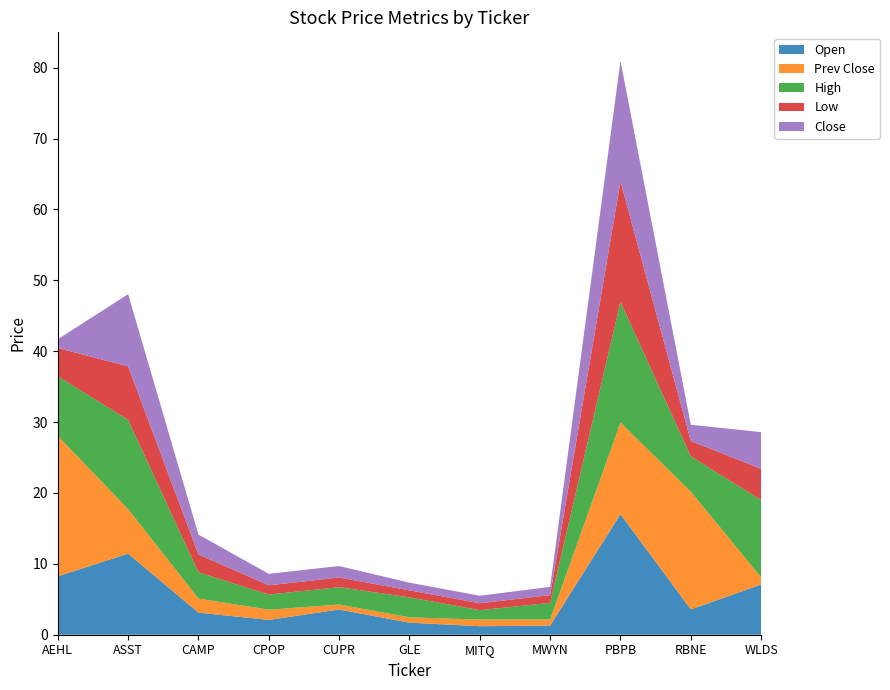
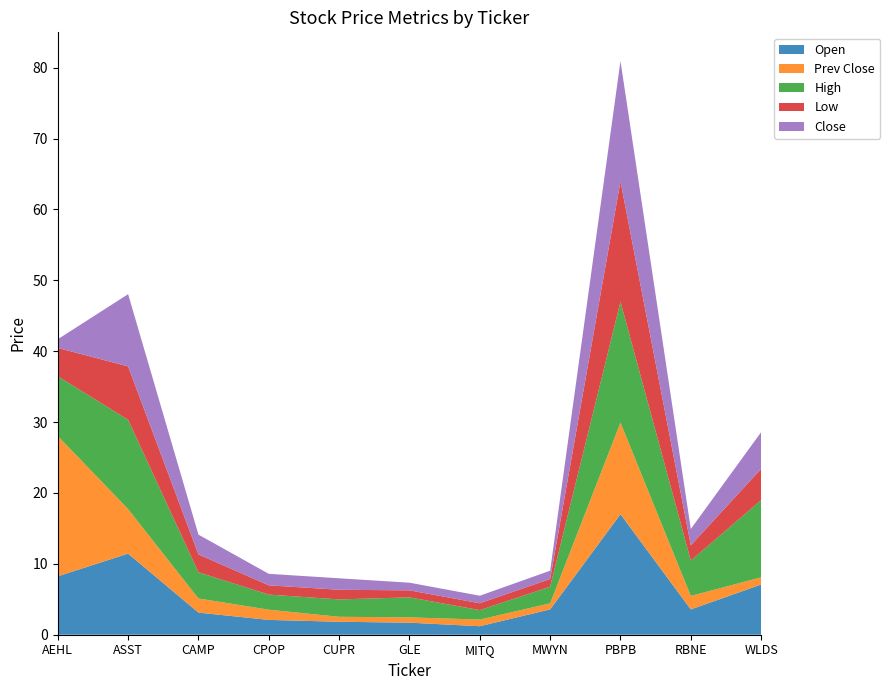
Open, CUPR: 4 -> 2
Open, MWYN: 1 -> 4
Prev Close, RBNE: 17 -> 2
